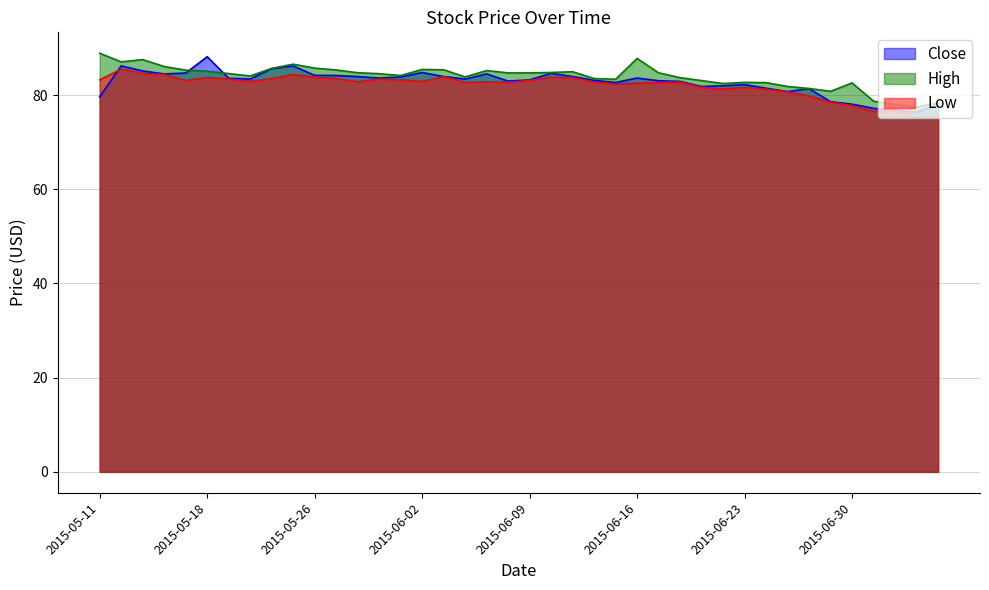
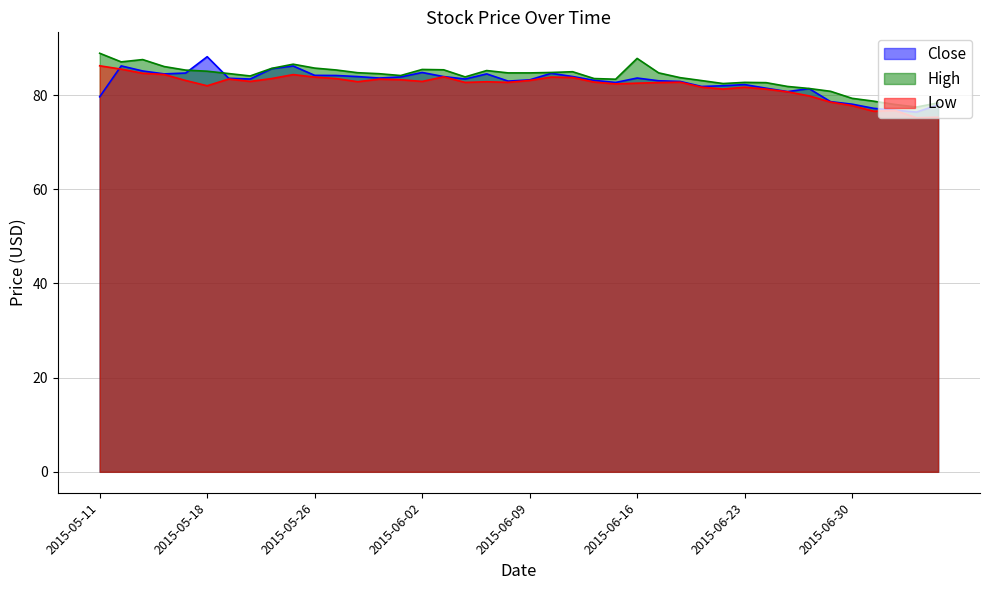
Low, 2015-05-11: 83 -> 86
Low, 2015-05-18: 84 -> 82
High, 2015-06-30: 83 -> 79
